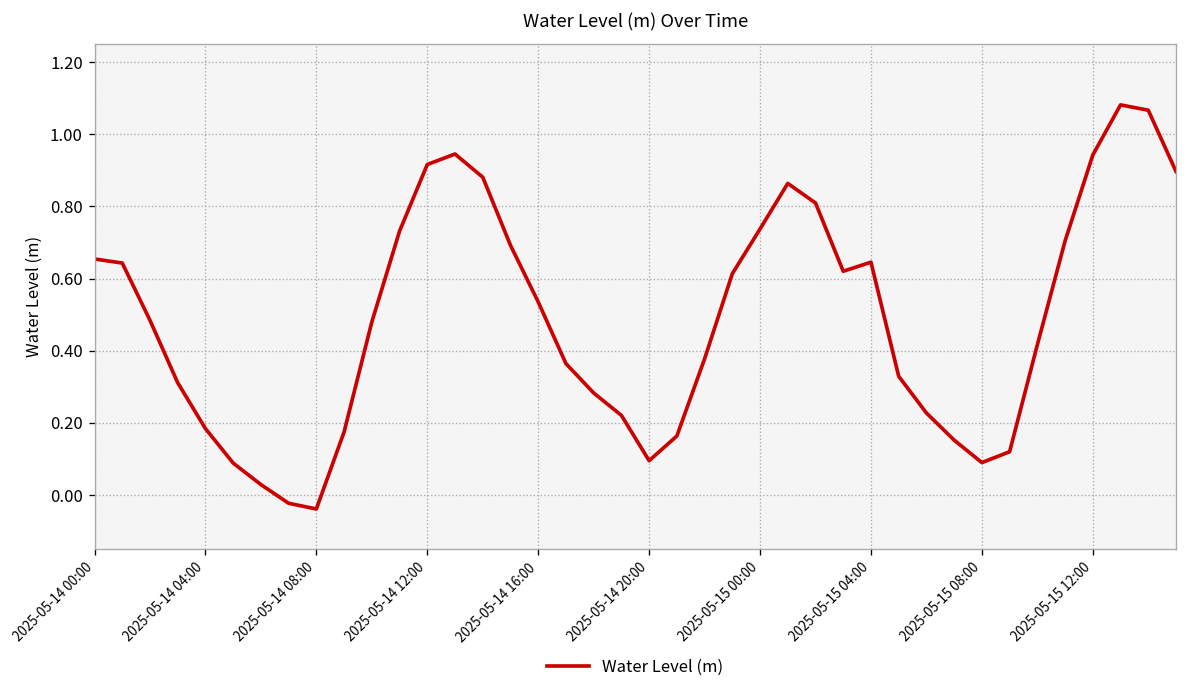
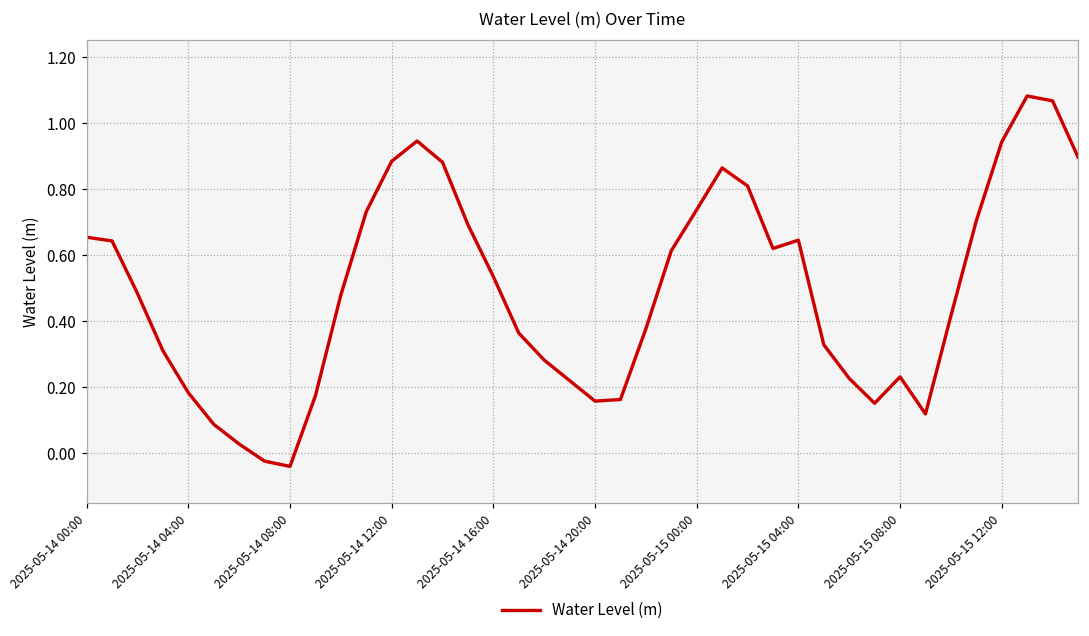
2025-05-14 12:00: 0.92 -> 0.88
2025-05-14 20:00: 0.09 -> 0.16
2025-05-15 08:00: 0.09 -> 0.23
